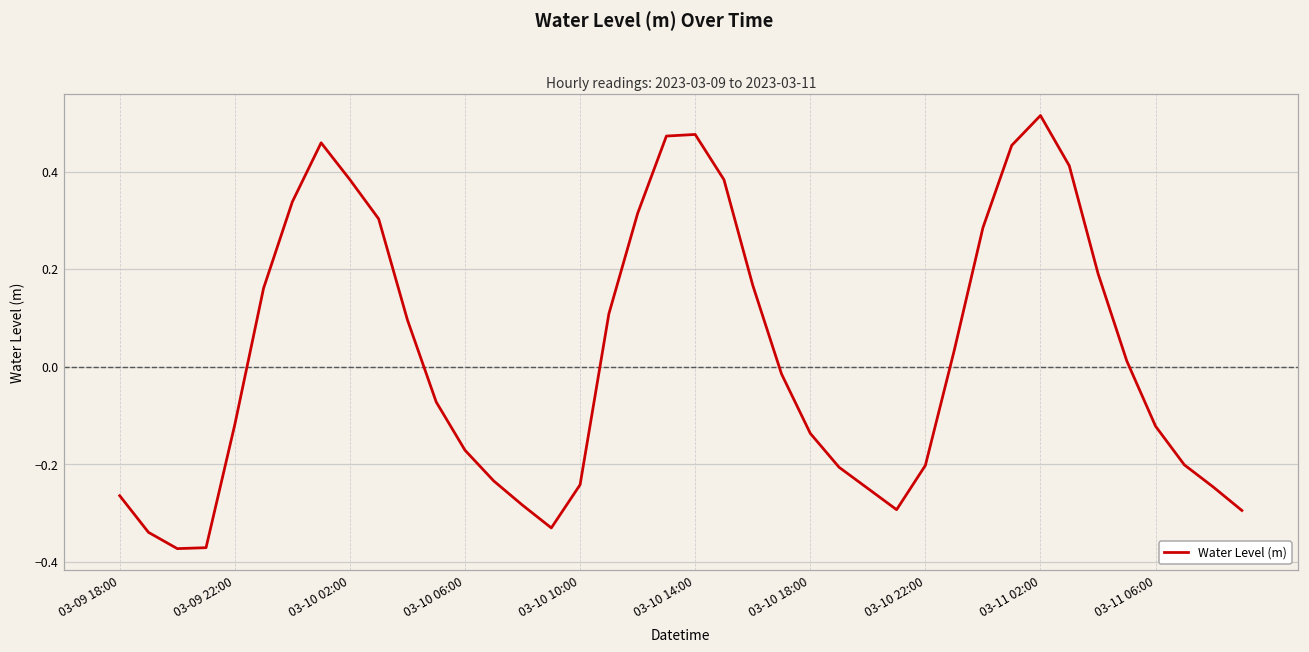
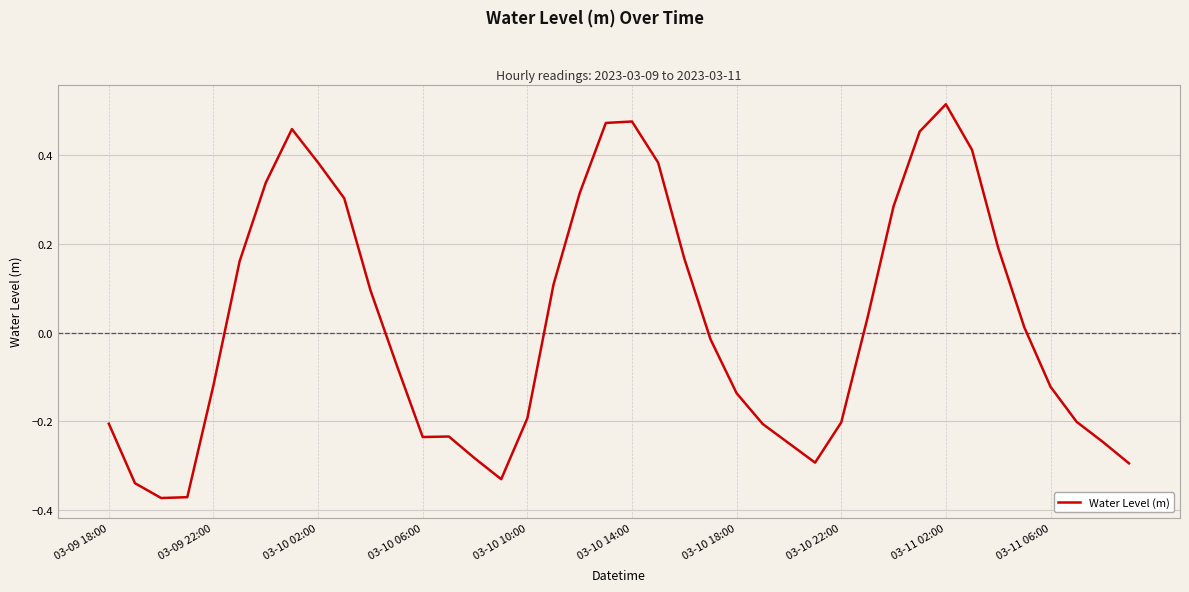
03-09 18:00: -0.26 -> -0.21
03-10 06:00: -0.17 -> -0.24
03-10 10:00: -0.24 -> -0.19
